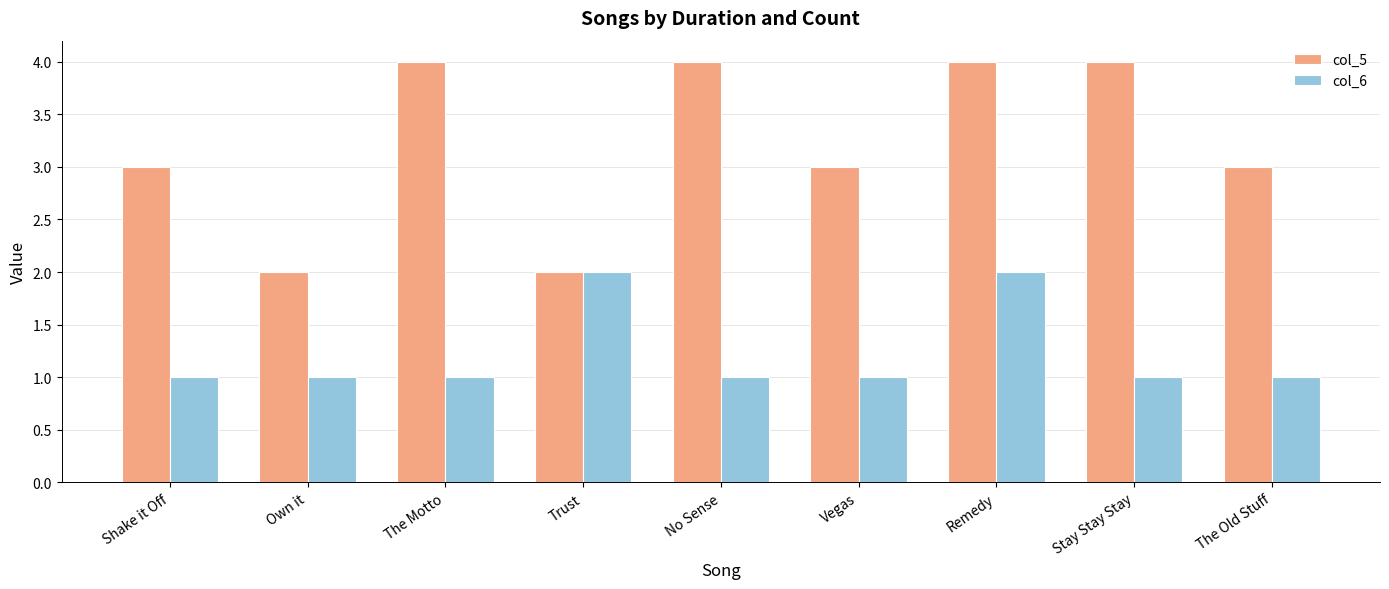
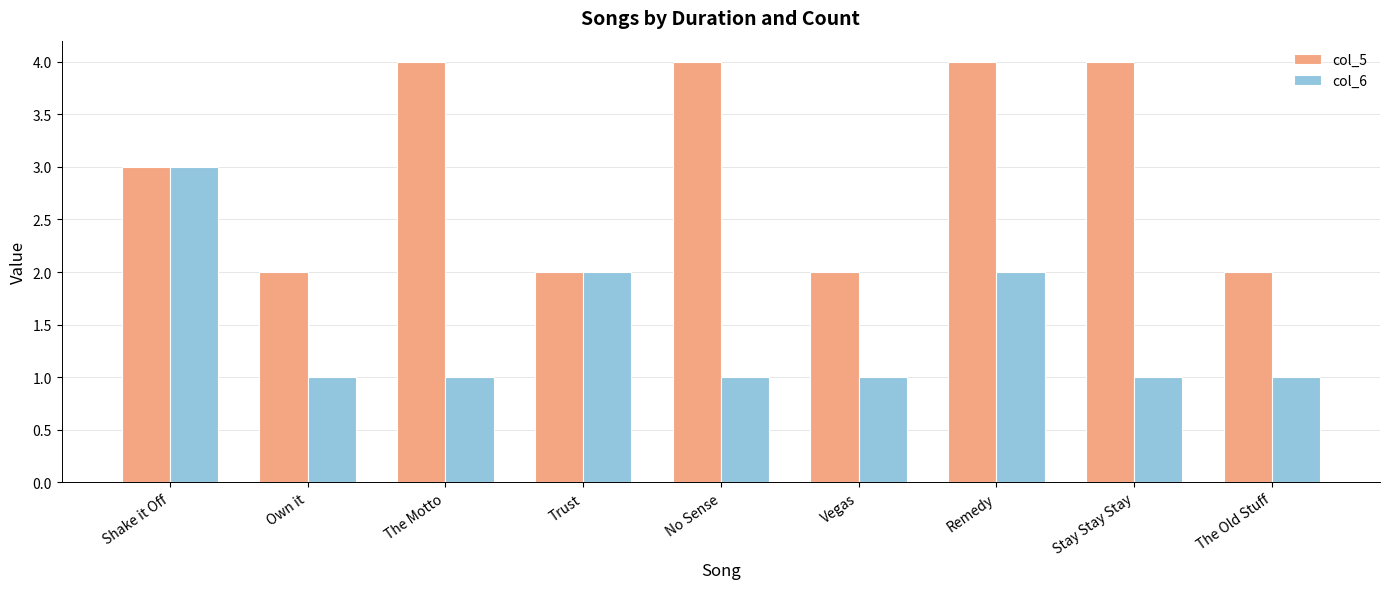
col_6, Shake it Off: 1 -> 3
col_5, Vegas: 3 -> 2
col_5, The Old Stuff: 3 -> 2
